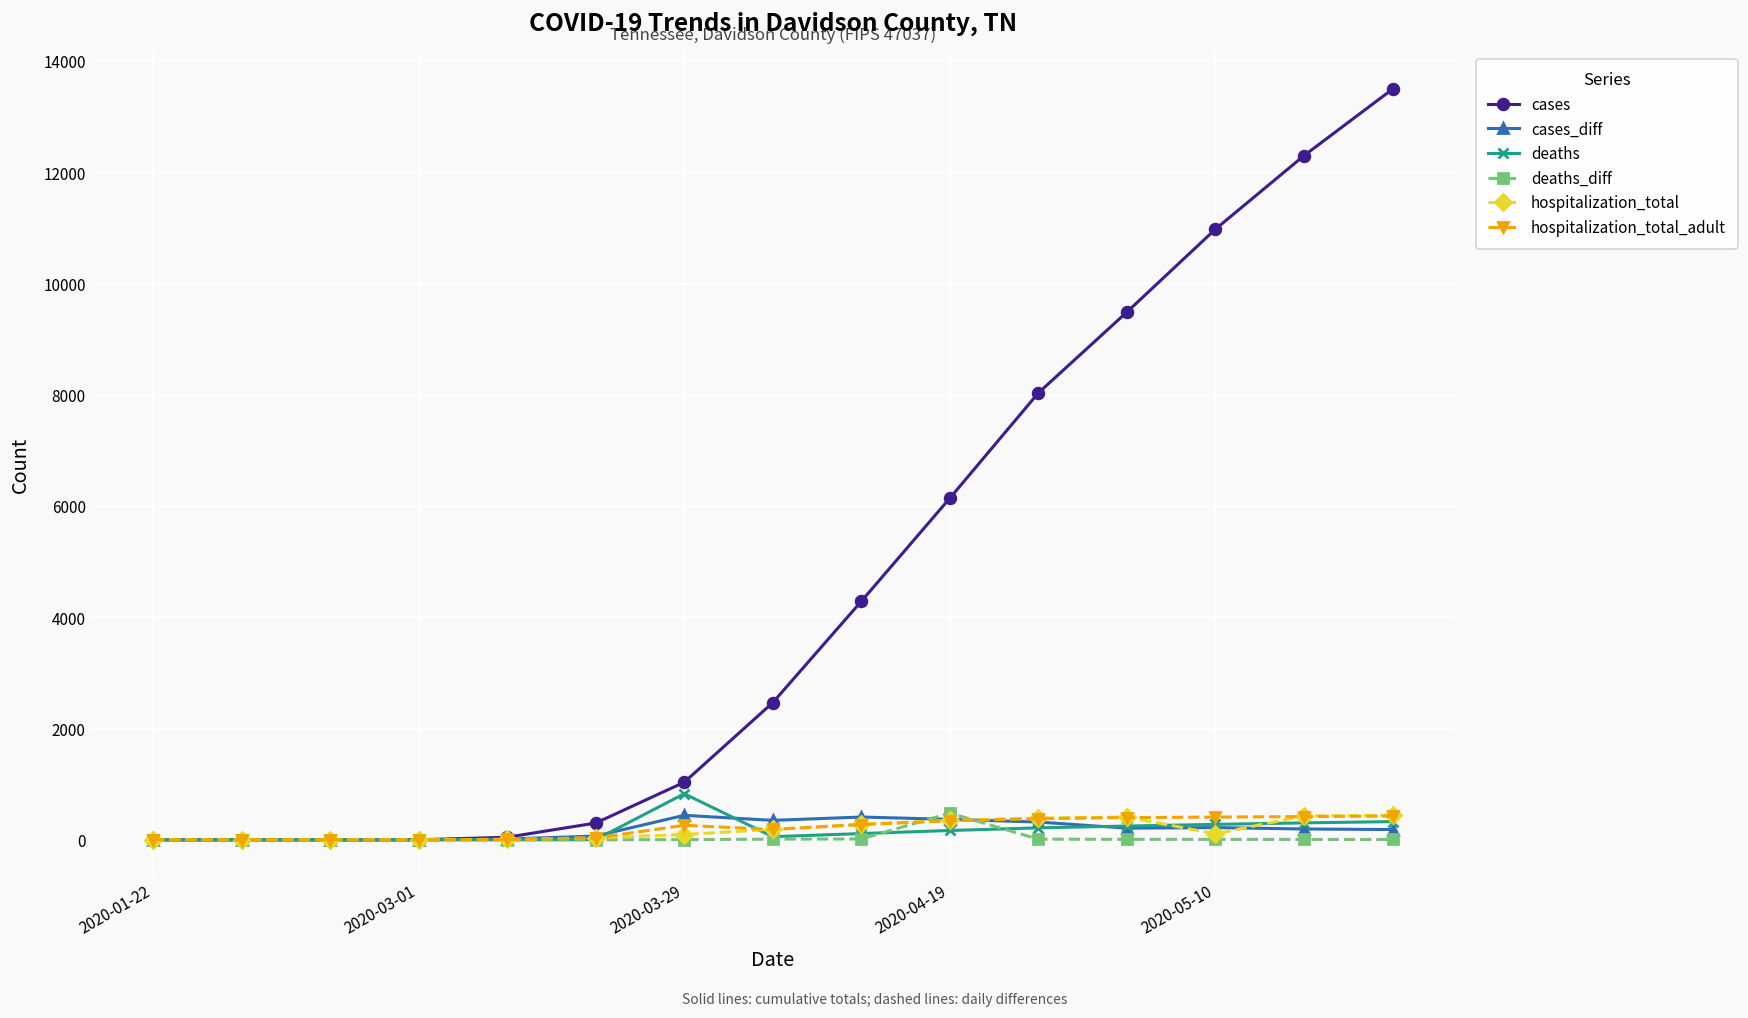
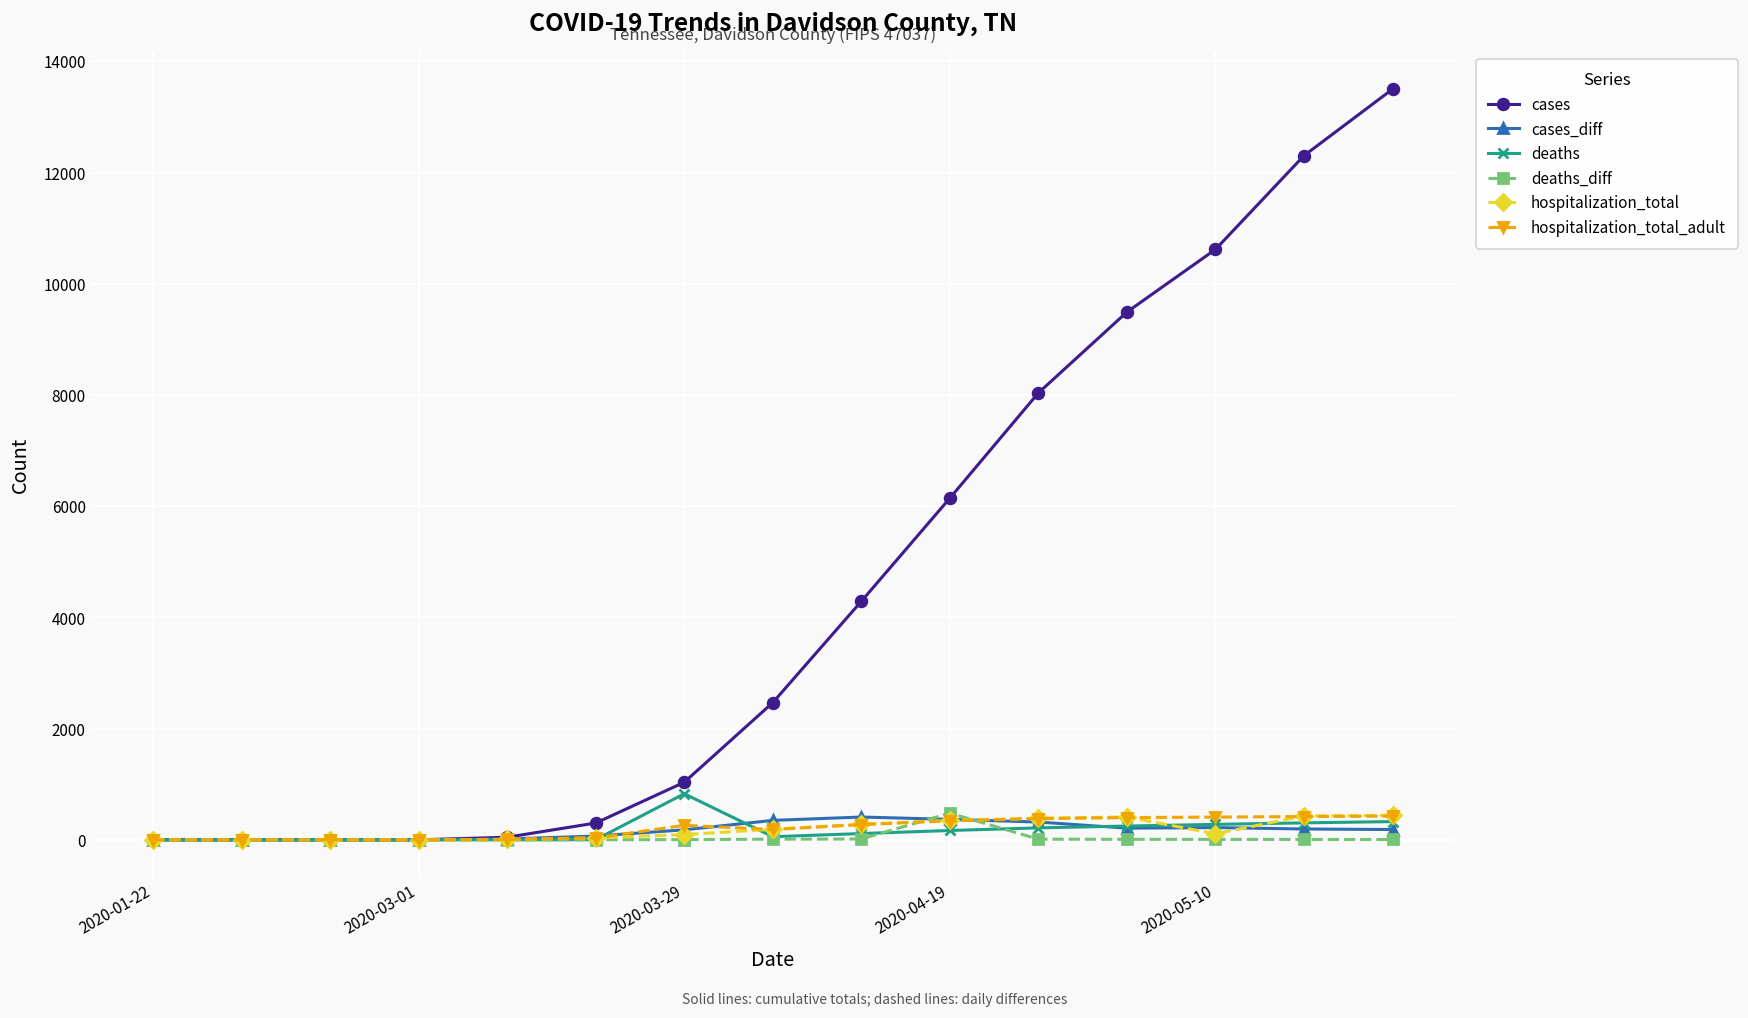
cases_diff, 2020-03-29: 400 -> 200
cases, 2020-05-10: 11000 -> 10600
